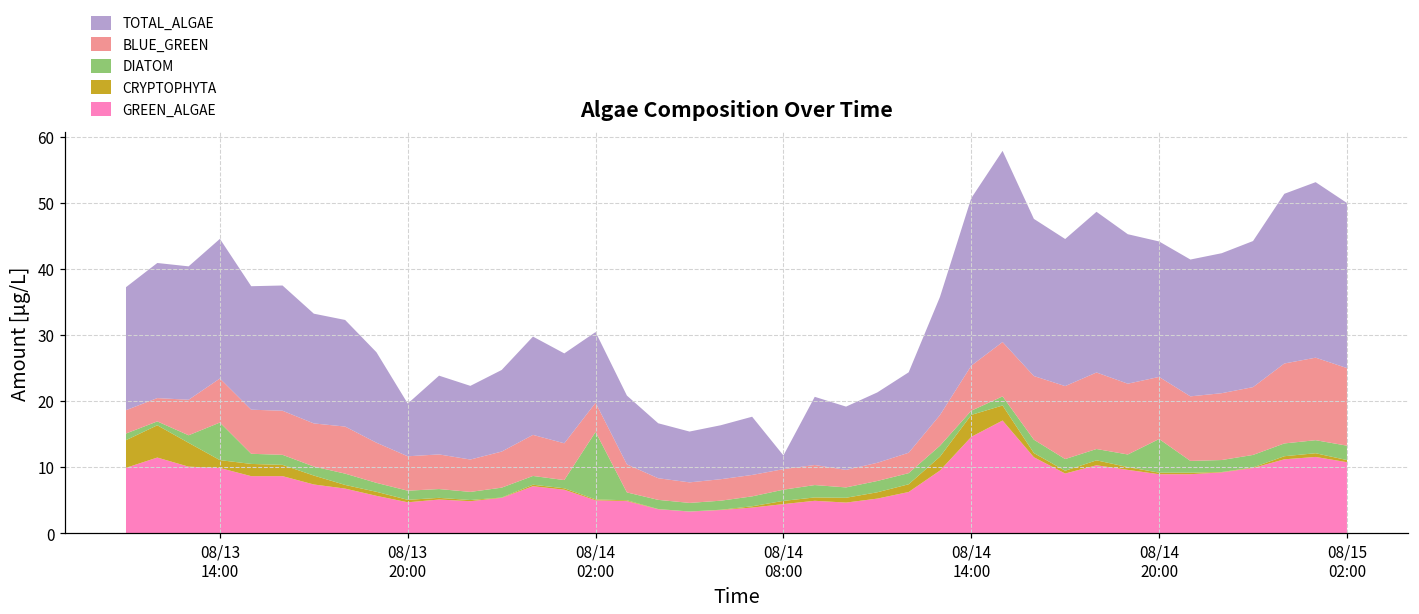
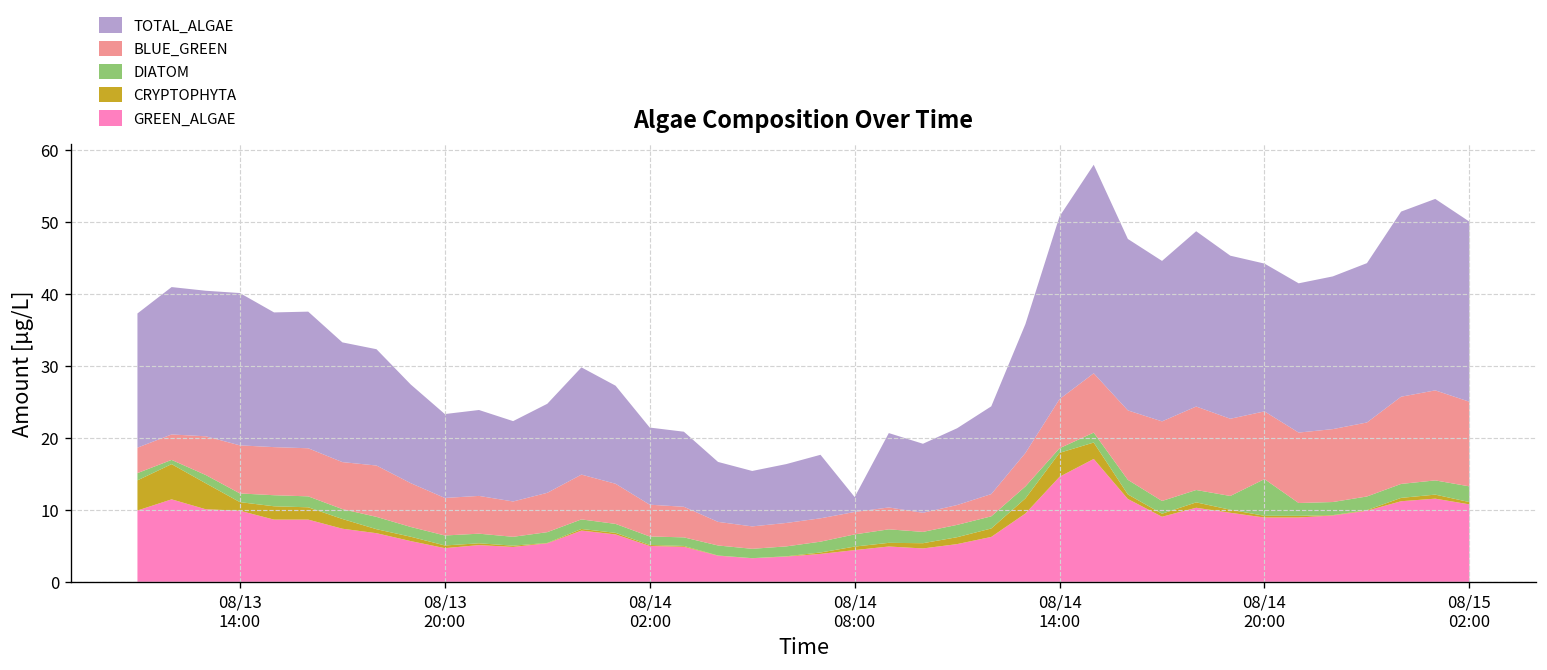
DIATOM, 08/13 14:00: 6 -> 1
TOTAL_ALGAE, 08/13 20:00: 8 -> 12
DIATOM, 08/14 02:00: 10 -> 1
